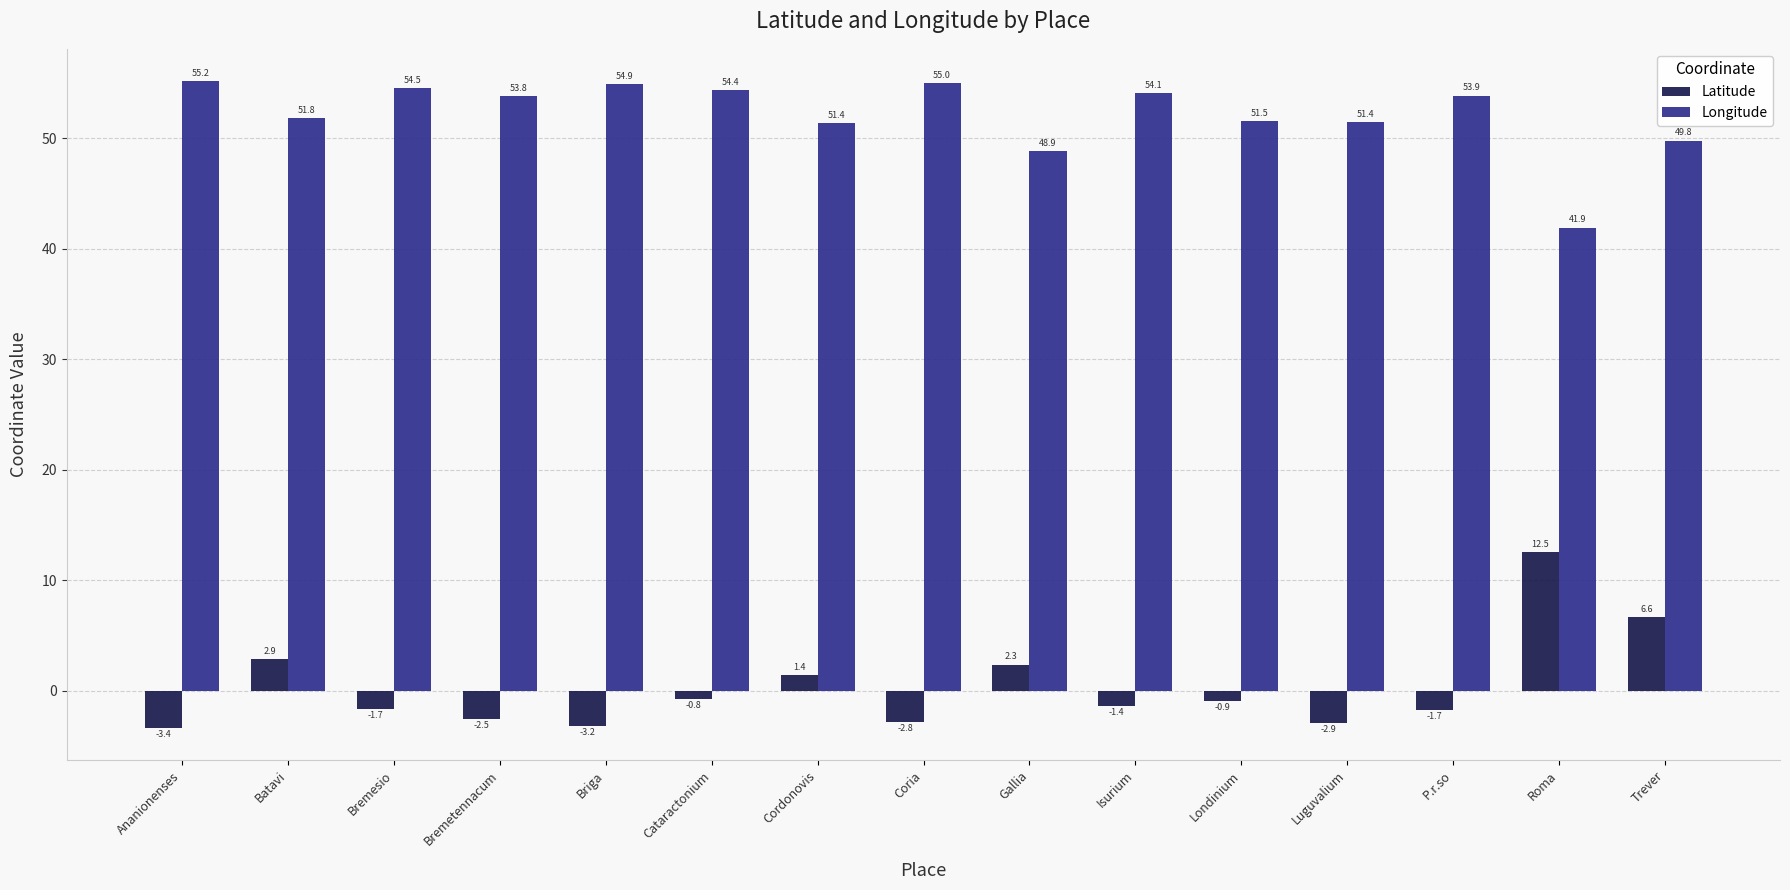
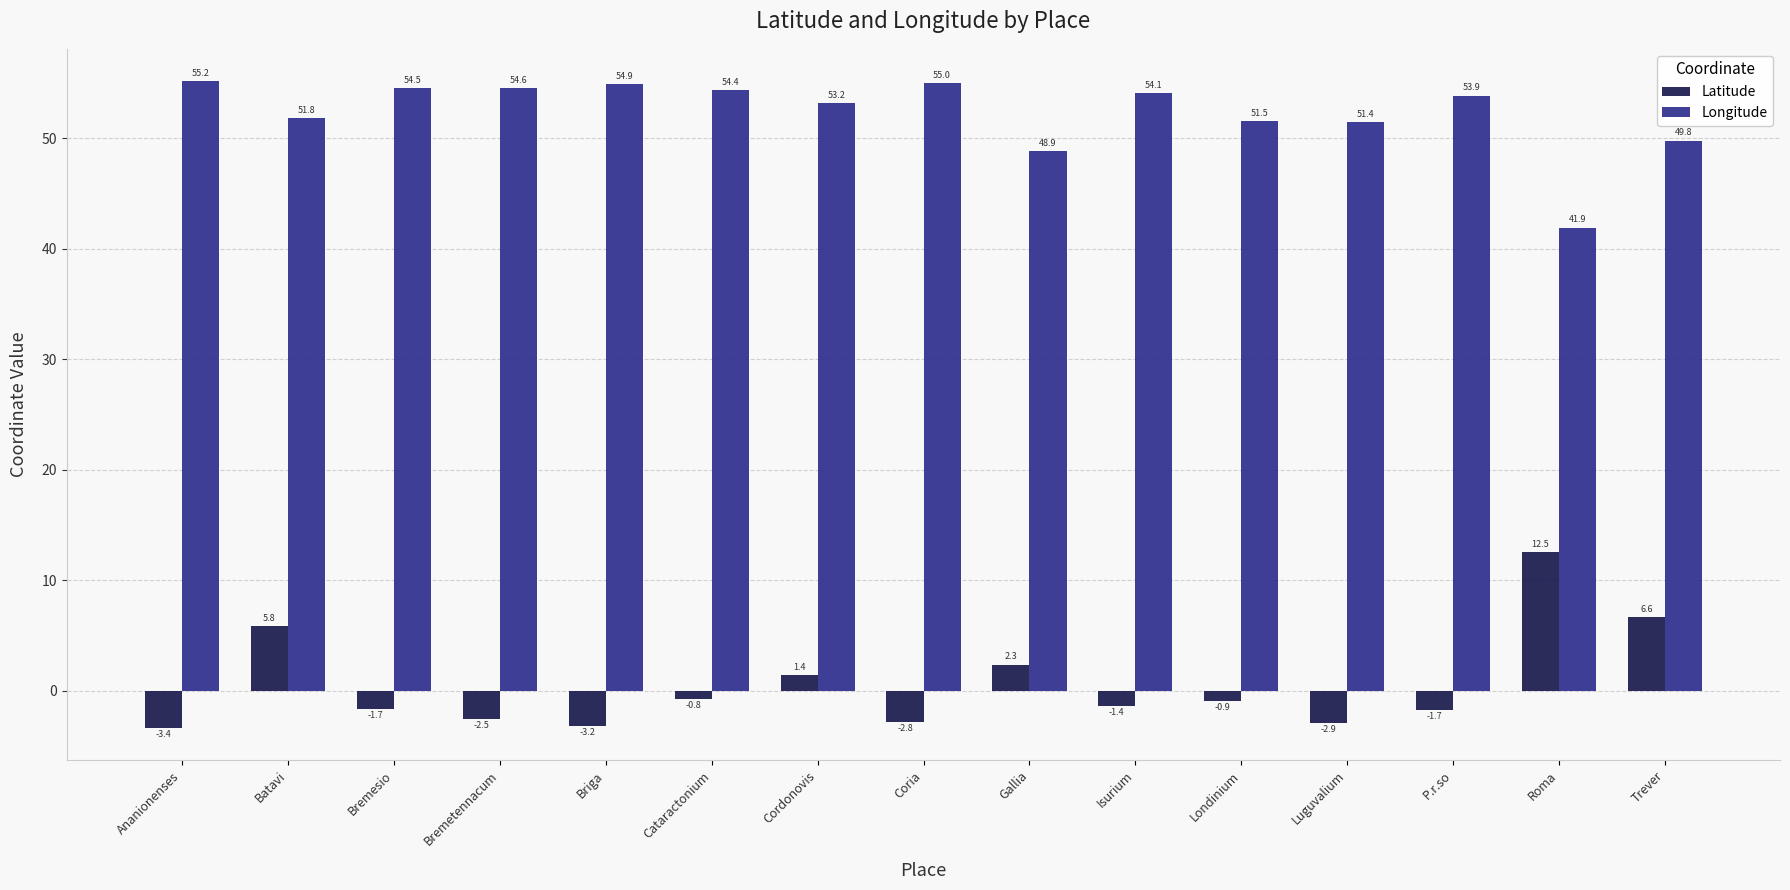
Latitude, Batavi: 2.9 -> 5.8
Longitude, Bremetennacum: 53.8 -> 54.6
Longitude, Cordonovis: 51.4 -> 53.2
